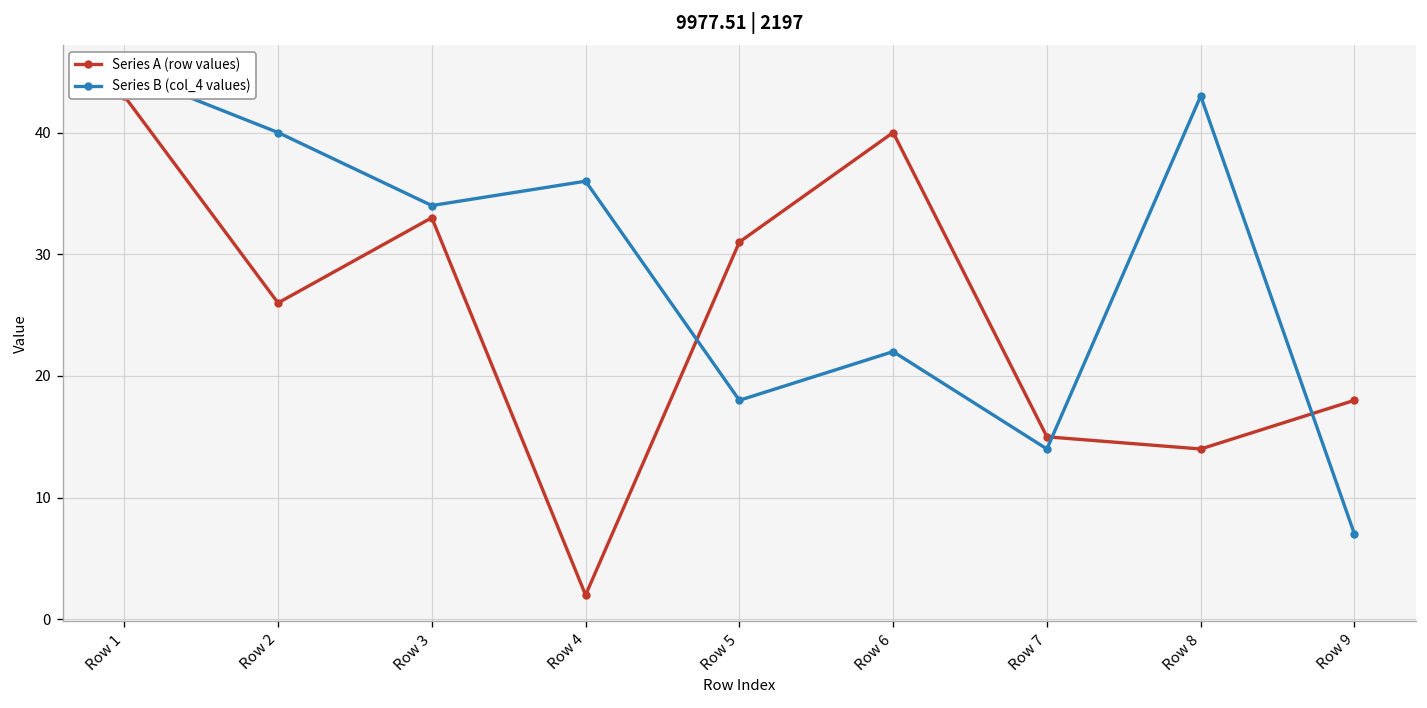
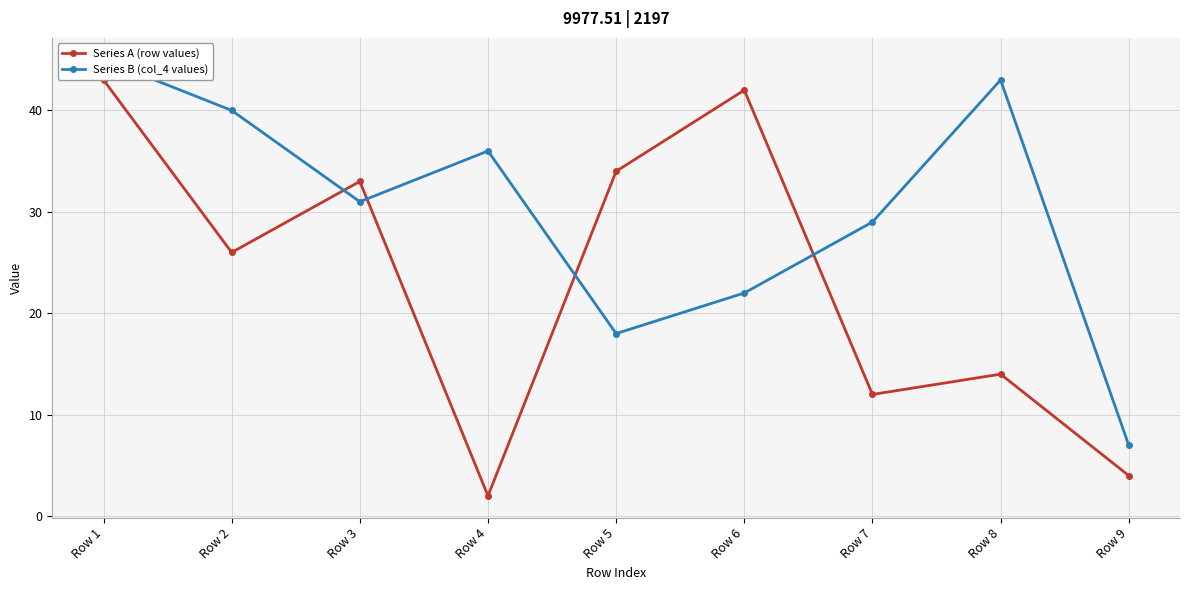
Series B (col_4 values), Row 3: 34 -> 31
Series A (row values), Row 5: 31 -> 34
Series A (row values), Row 6: 40 -> 42
Series A (row values), Row 7: 15 -> 12
Series B (col_4 values), Row 7: 14 -> 29
Series A (row values), Row 9: 18 -> 4
